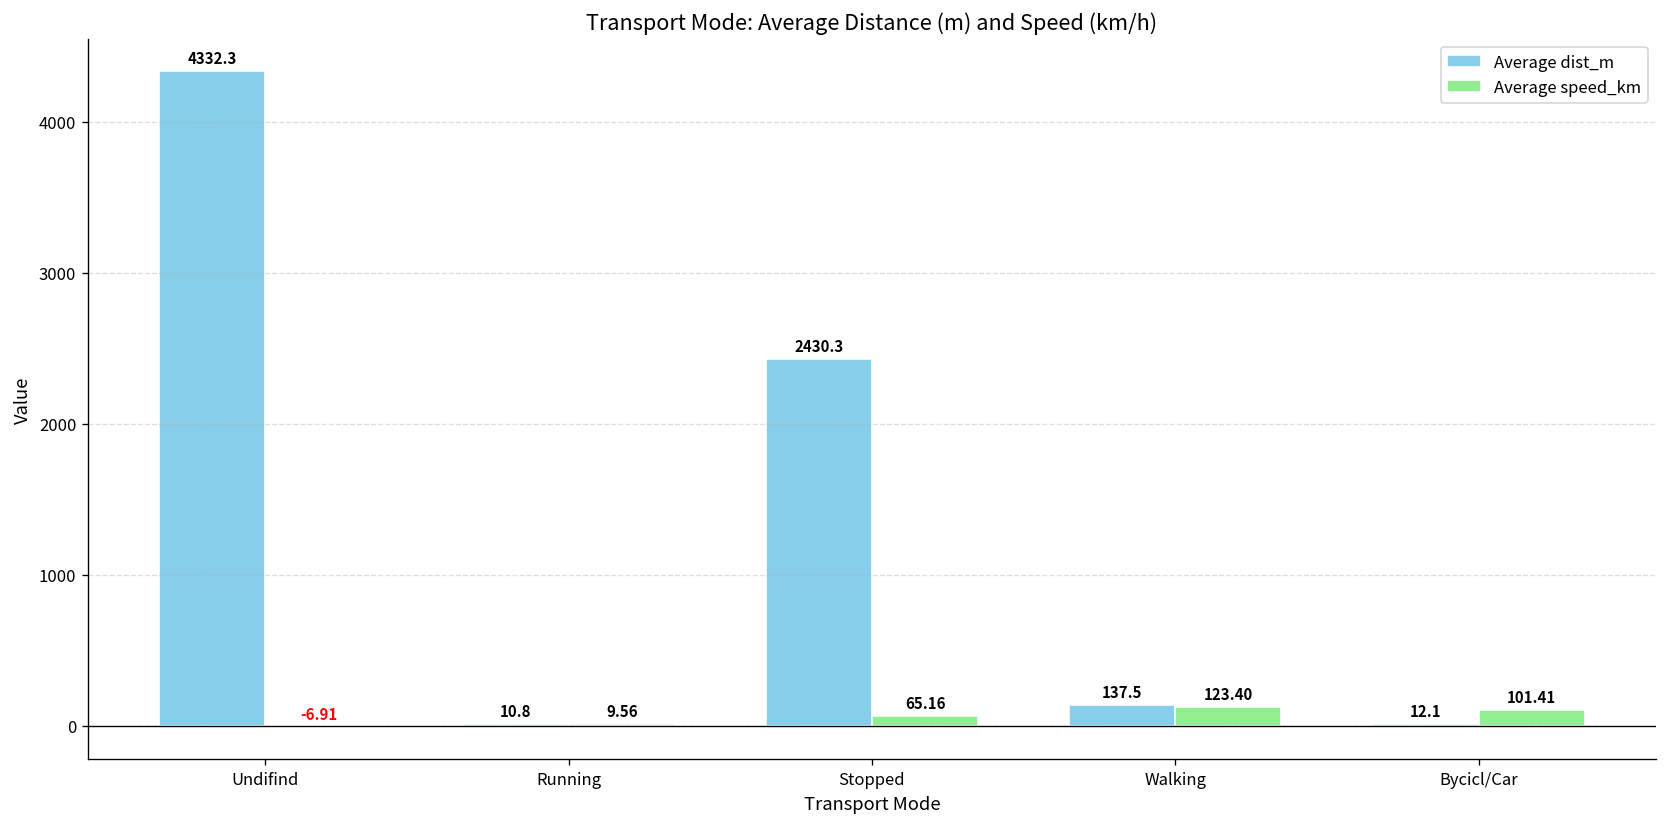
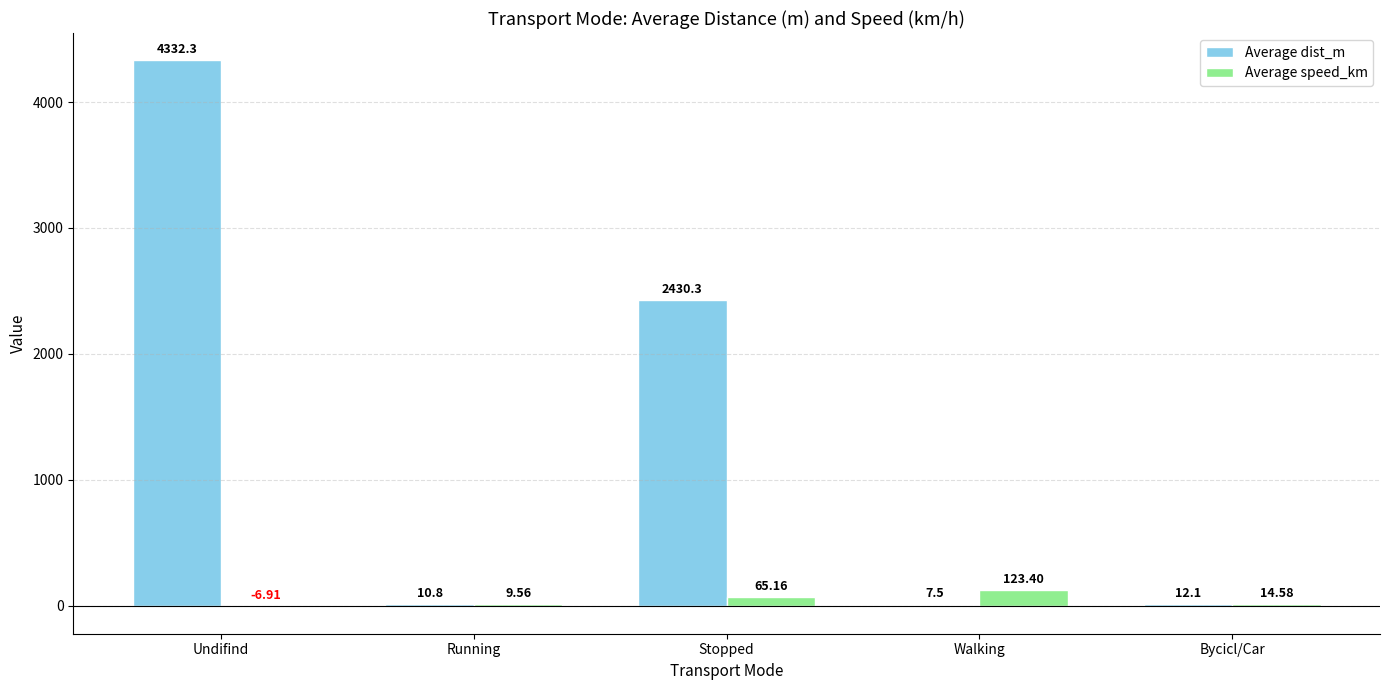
Average dist_m, Walking: 137.5 -> 7.5
Average speed_km, Bycicl/Car: 101.41 -> 14.58
